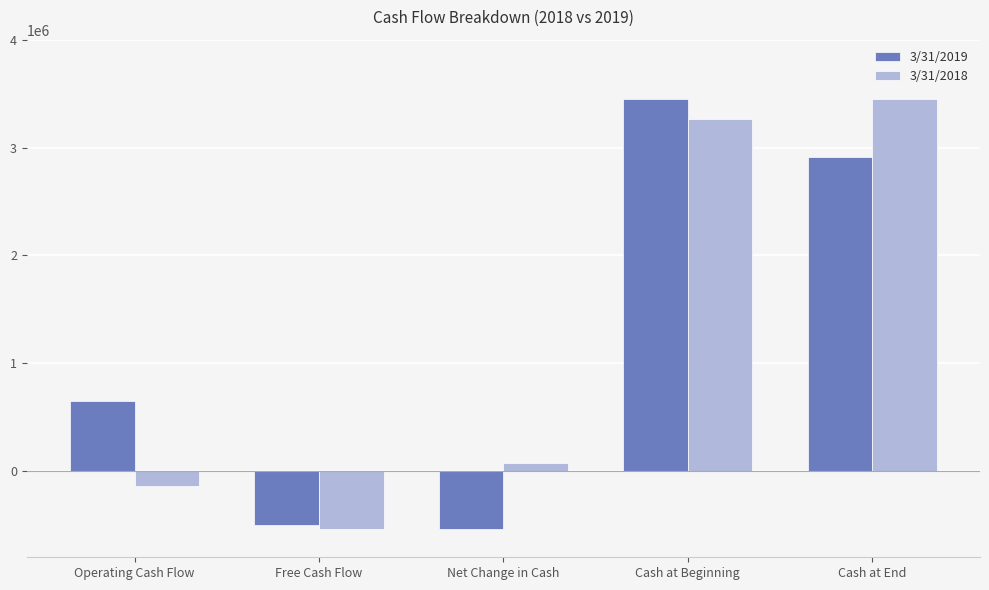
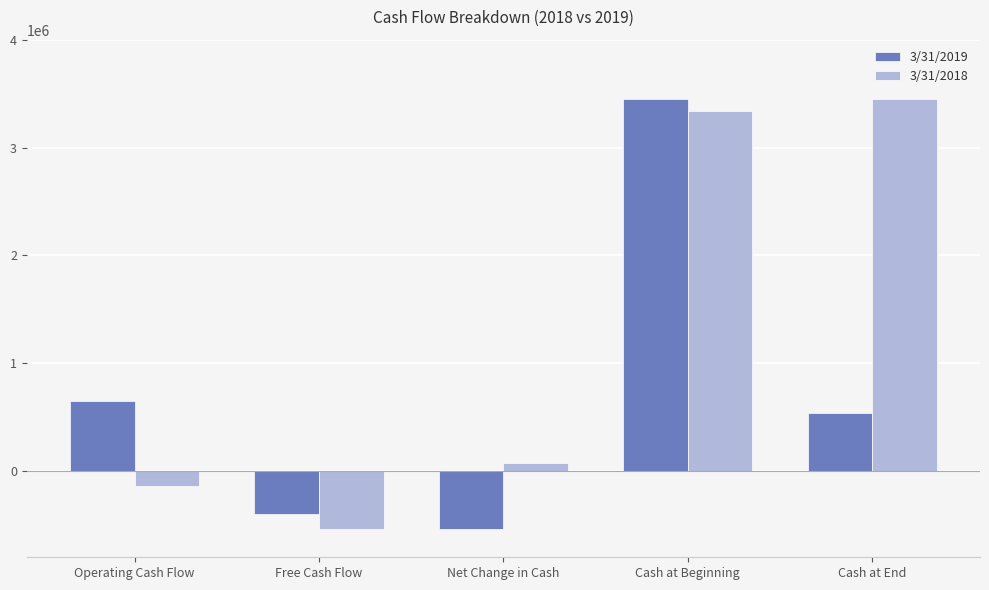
3/31/2019, Free Cash Flow: -510000 -> -400000
3/31/2018, Cash at Beginning: 3260000 -> 3340000
3/31/2019, Cash at End: 2910000 -> 540000
